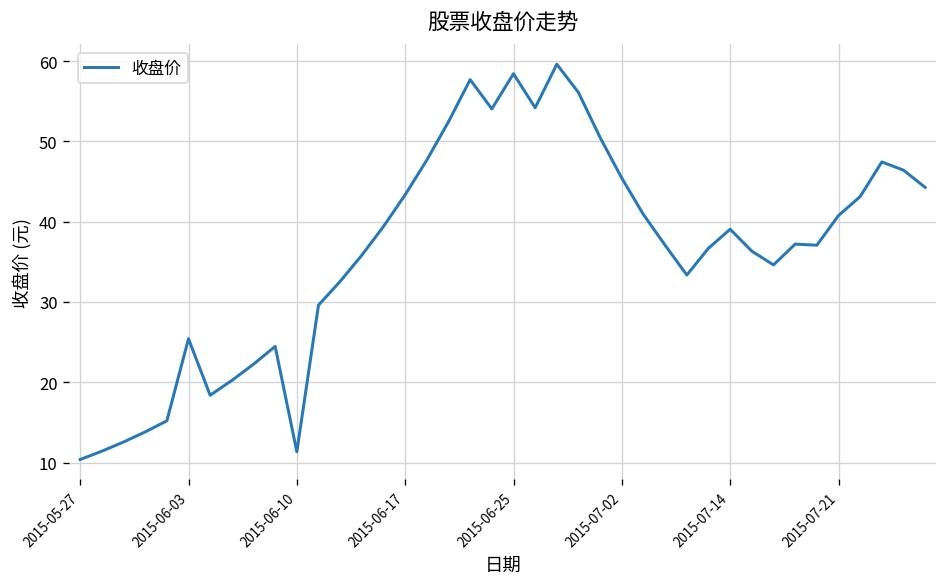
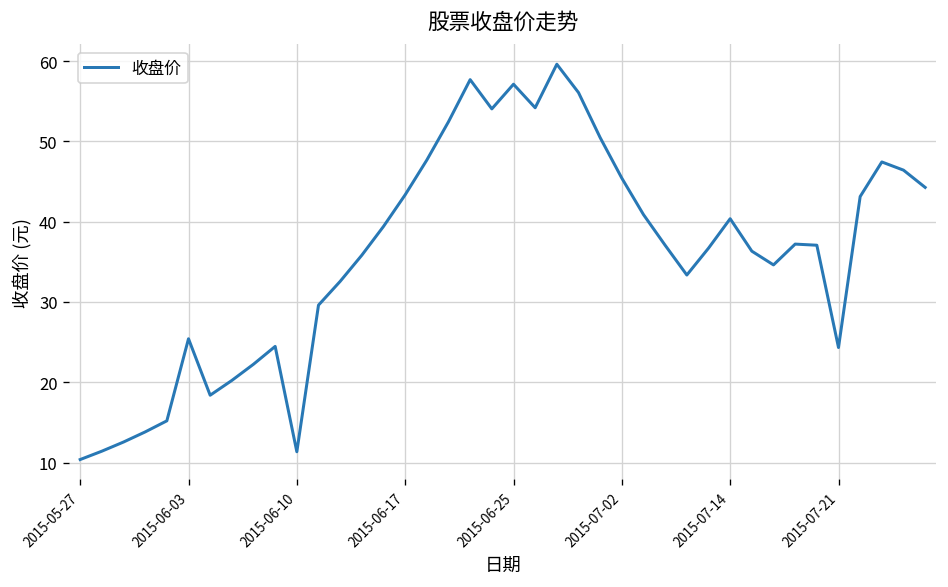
2015-06-25: 58 -> 57
2015-07-14: 39 -> 40
2015-07-21: 41 -> 24
